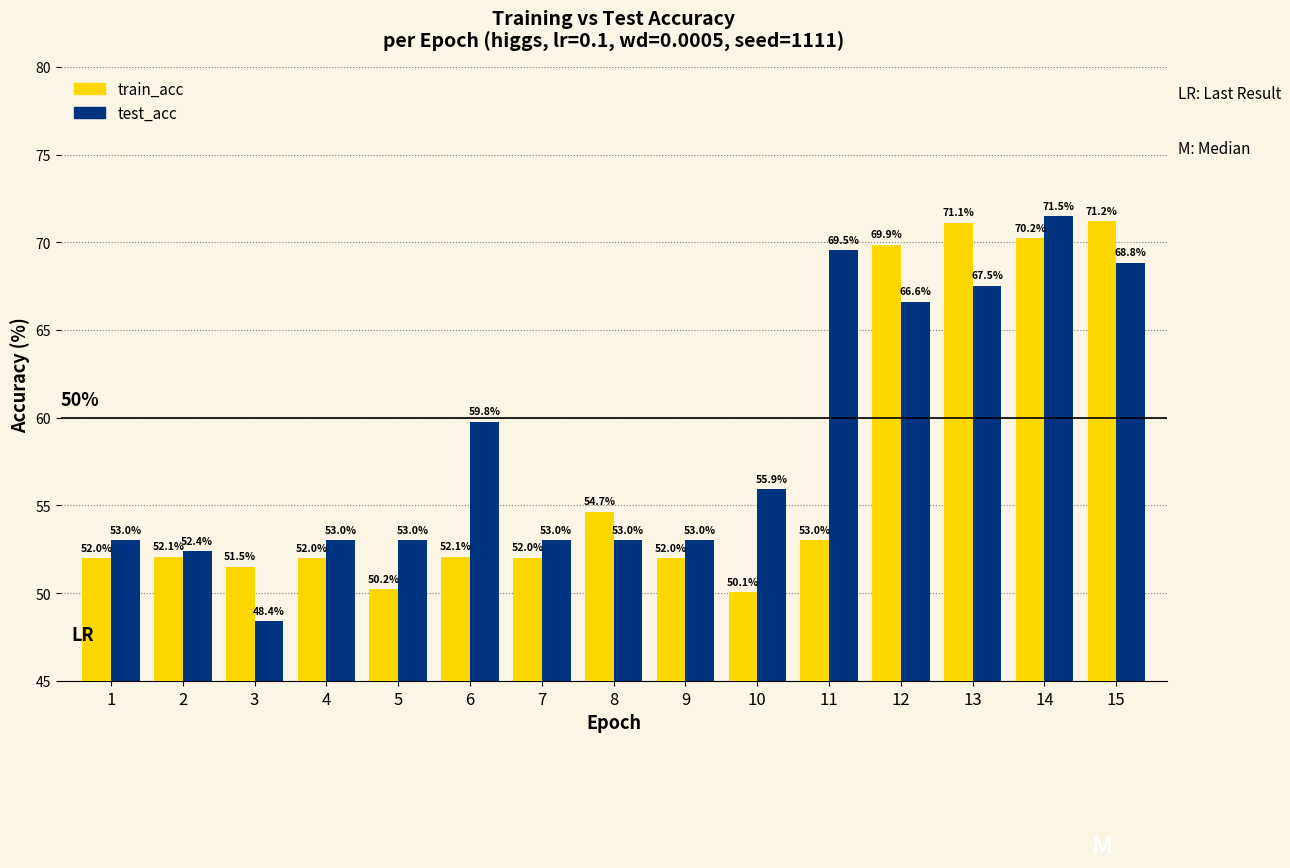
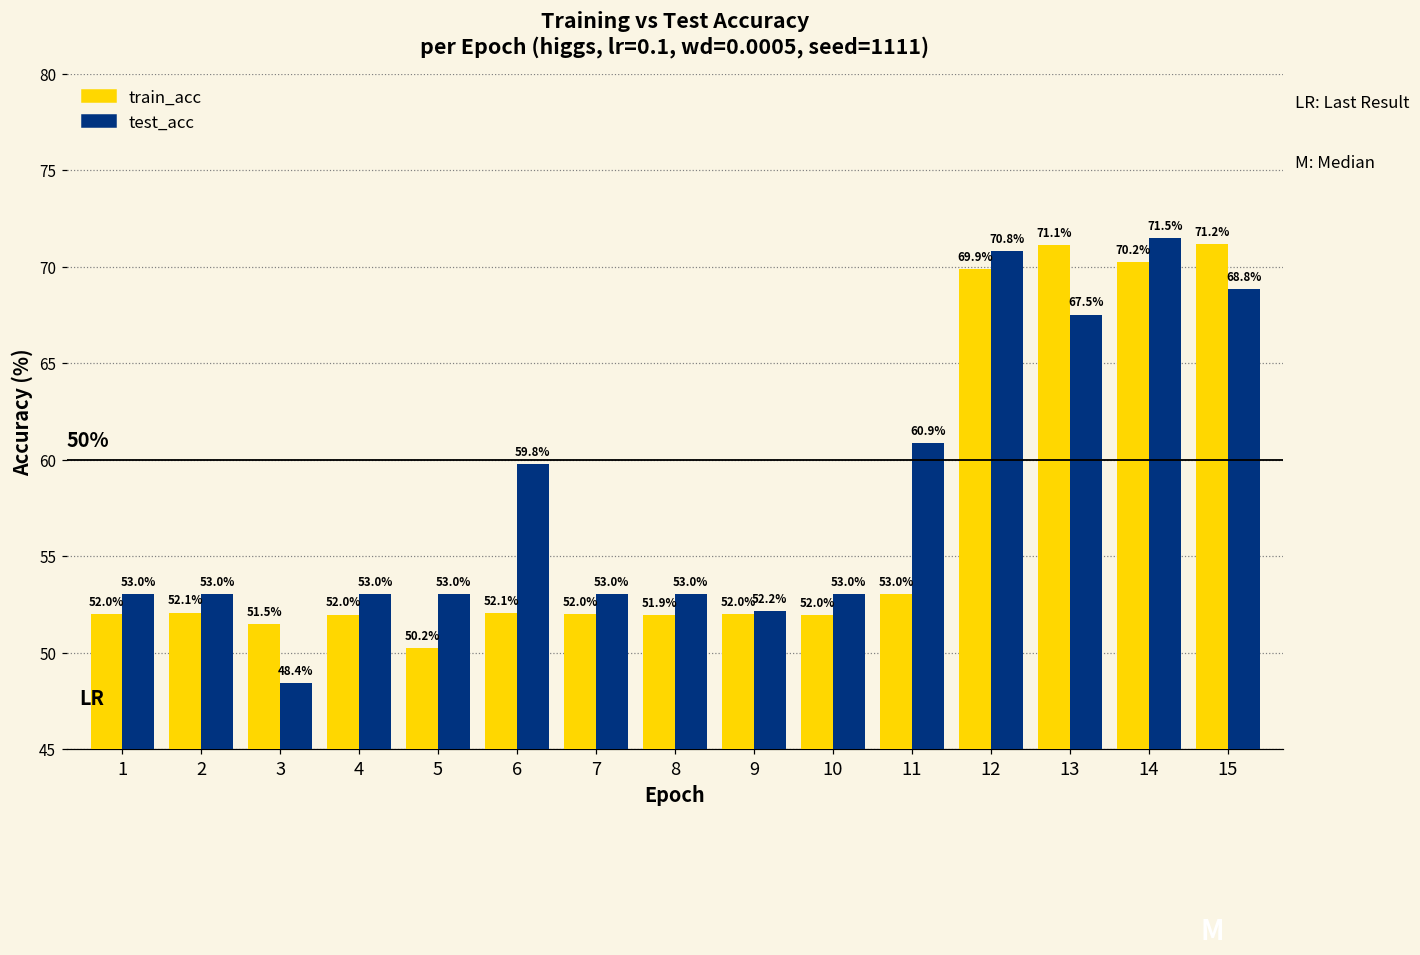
test_acc, 2: 52.4% -> 53.0%
train_acc, 8: 54.7% -> 51.9%
test_acc, 9: 53.0% -> 52.2%
train_acc, 10: 50.1% -> 52.0%
test_acc, 10: 55.9% -> 53.0%
test_acc, 11: 69.5% -> 60.9%
test_acc, 12: 66.6% -> 70.8%
